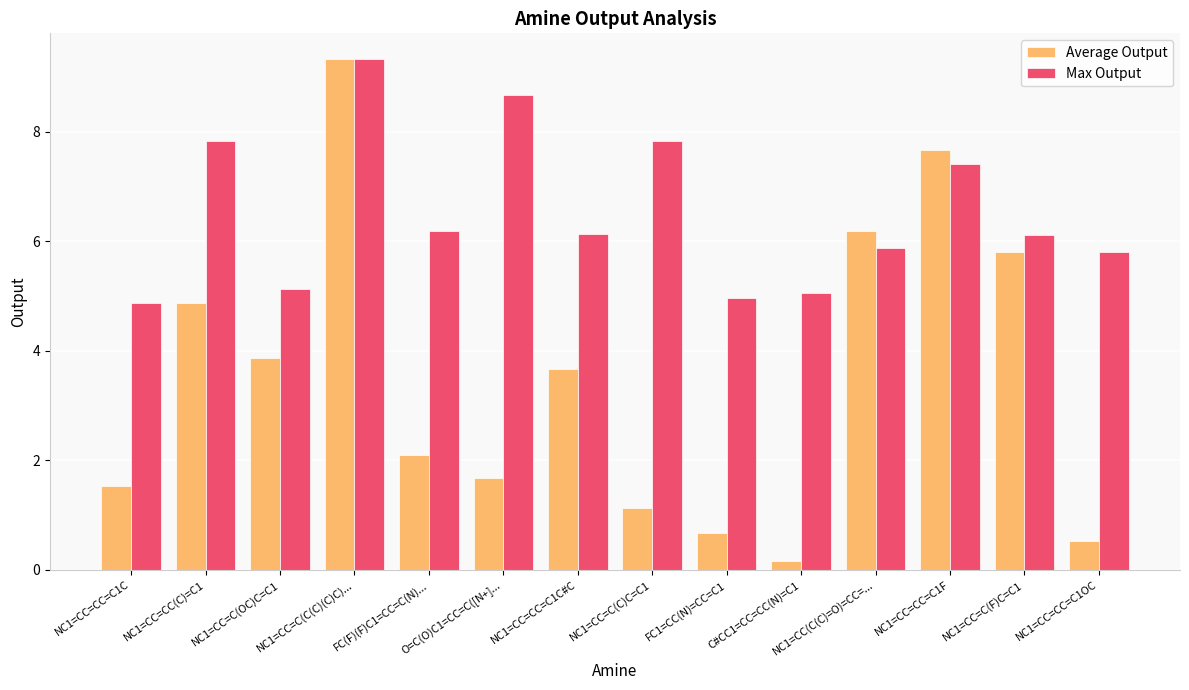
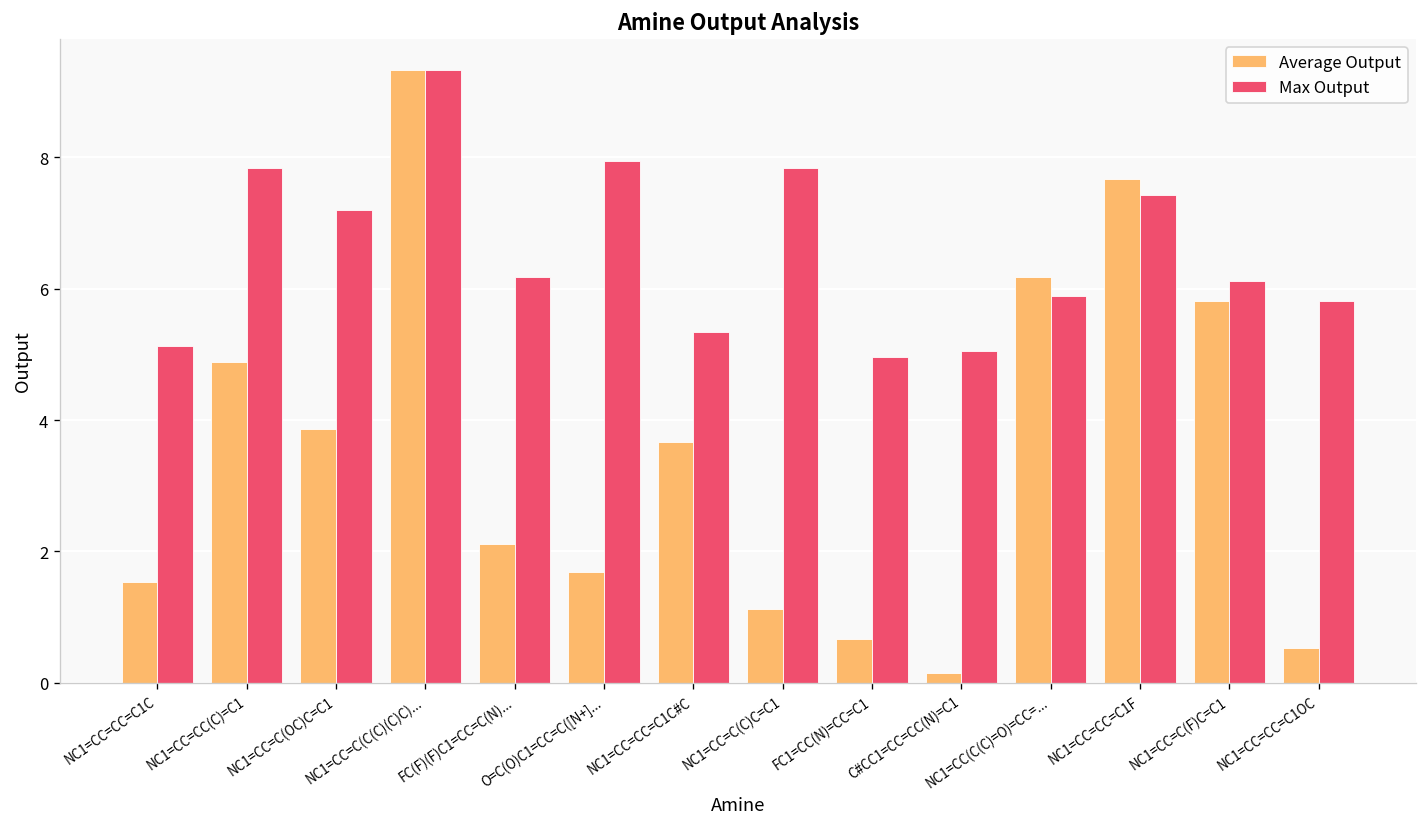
Max Output, NC1=CC=CC=C1C: 4.9 -> 5.1
Max Output, NC1=CC=C(OC)C=C1: 5.1 -> 7.2
Max Output, O=C(O)C1=CC=C([N+]...: 8.7 -> 8.0
Max Output, NC1=CC=CC=C1C#C: 6.1 -> 5.3
